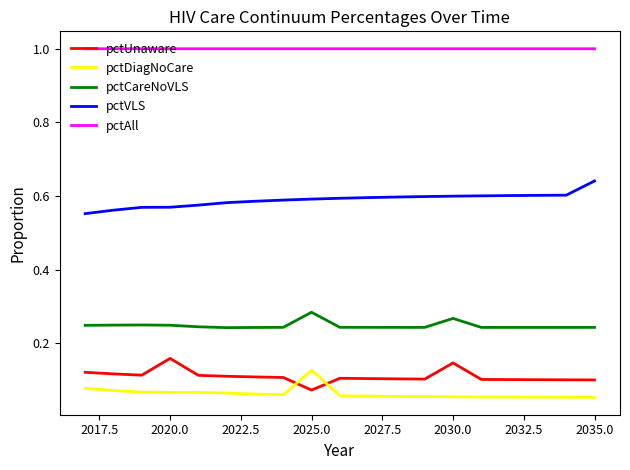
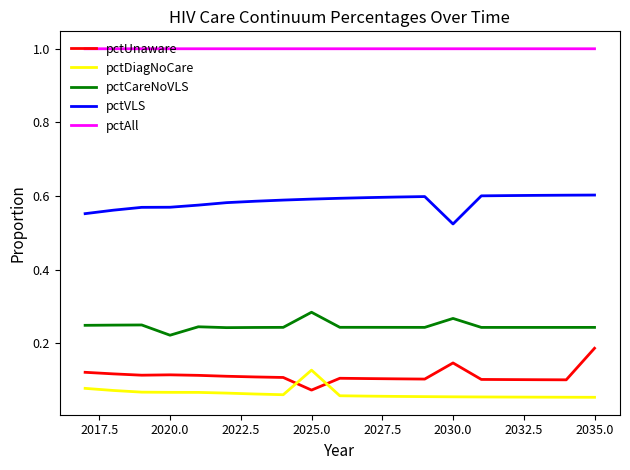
pctUnaware, 2020.0: 0.16 -> 0.11
pctCareNoVLS, 2020.0: 0.25 -> 0.22
pctVLS, 2030.0: 0.60 -> 0.52
pctUnaware, 2035.0: 0.10 -> 0.19
pctVLS, 2035.0: 0.64 -> 0.60
